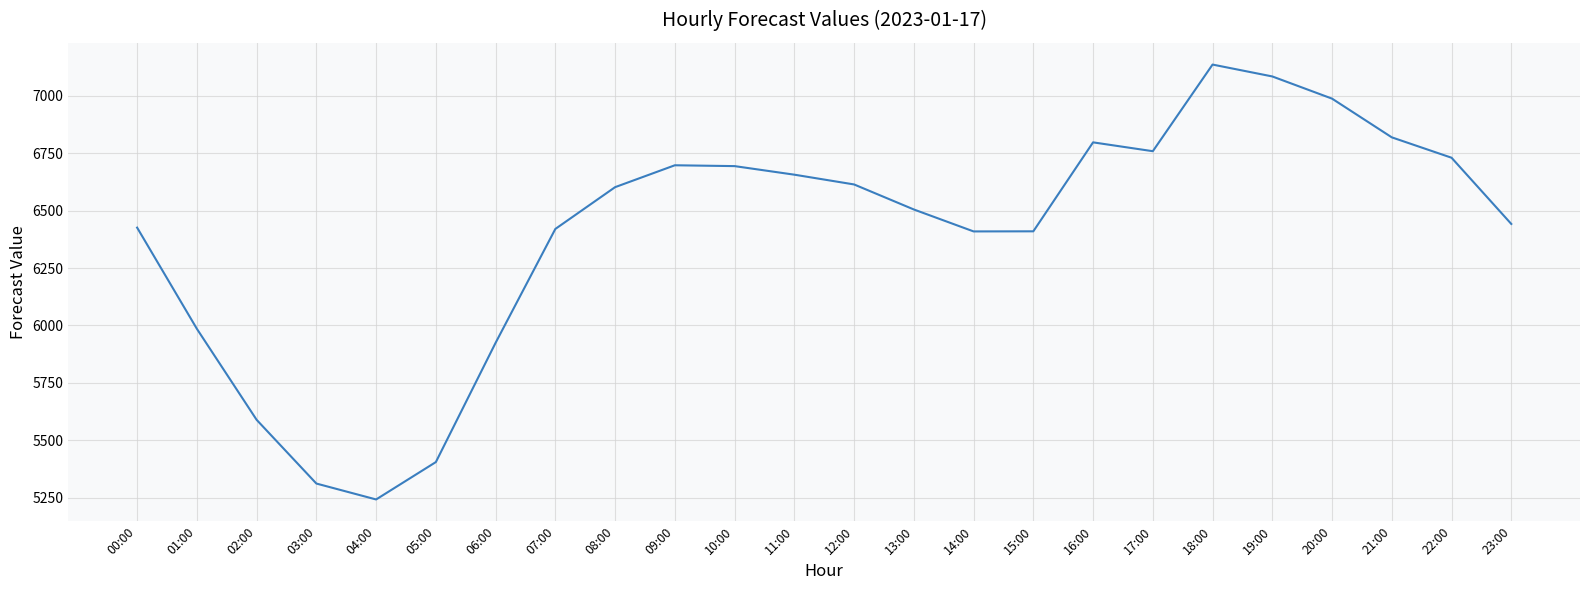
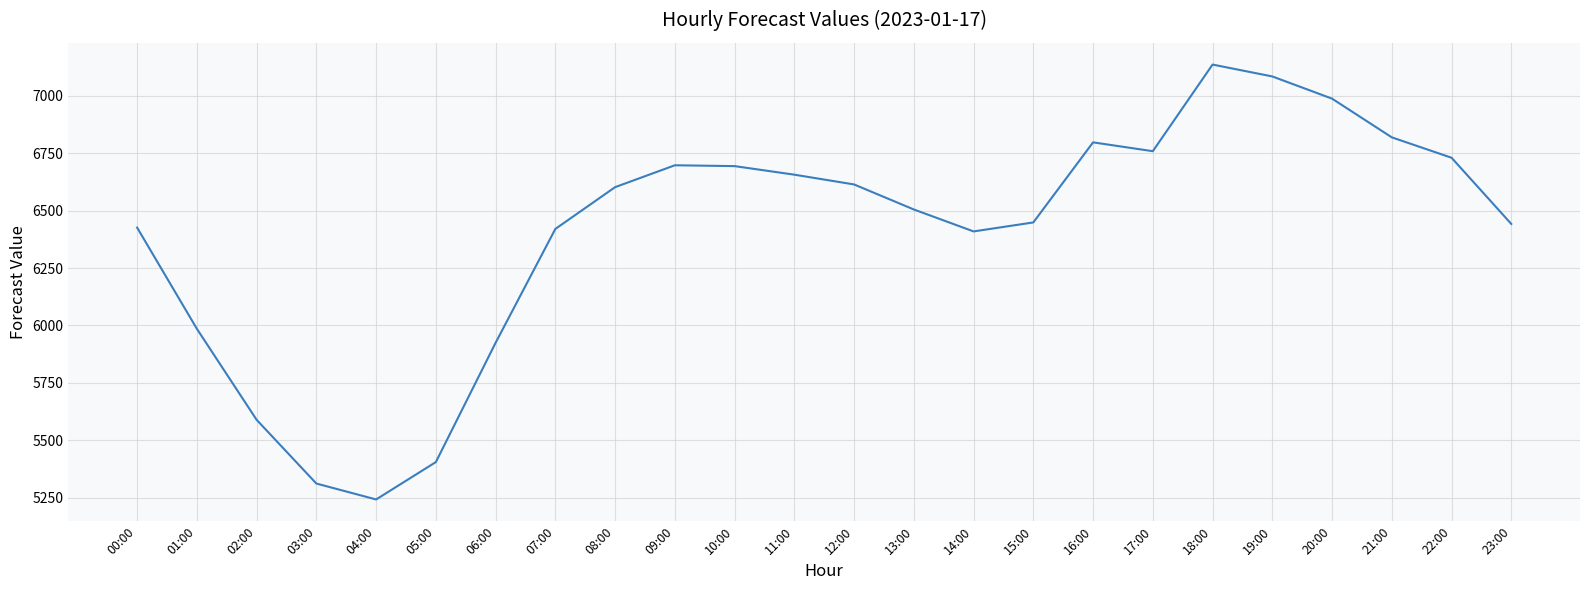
15:00: 6410 -> 6450
